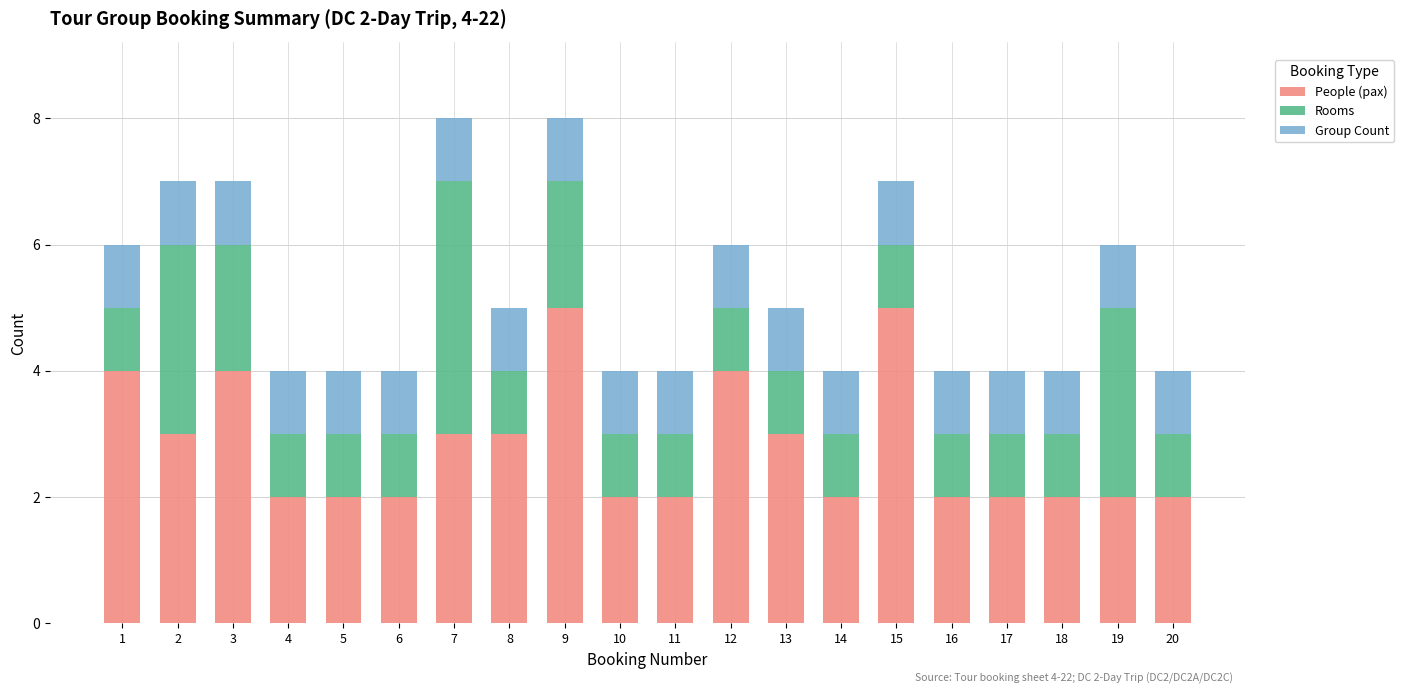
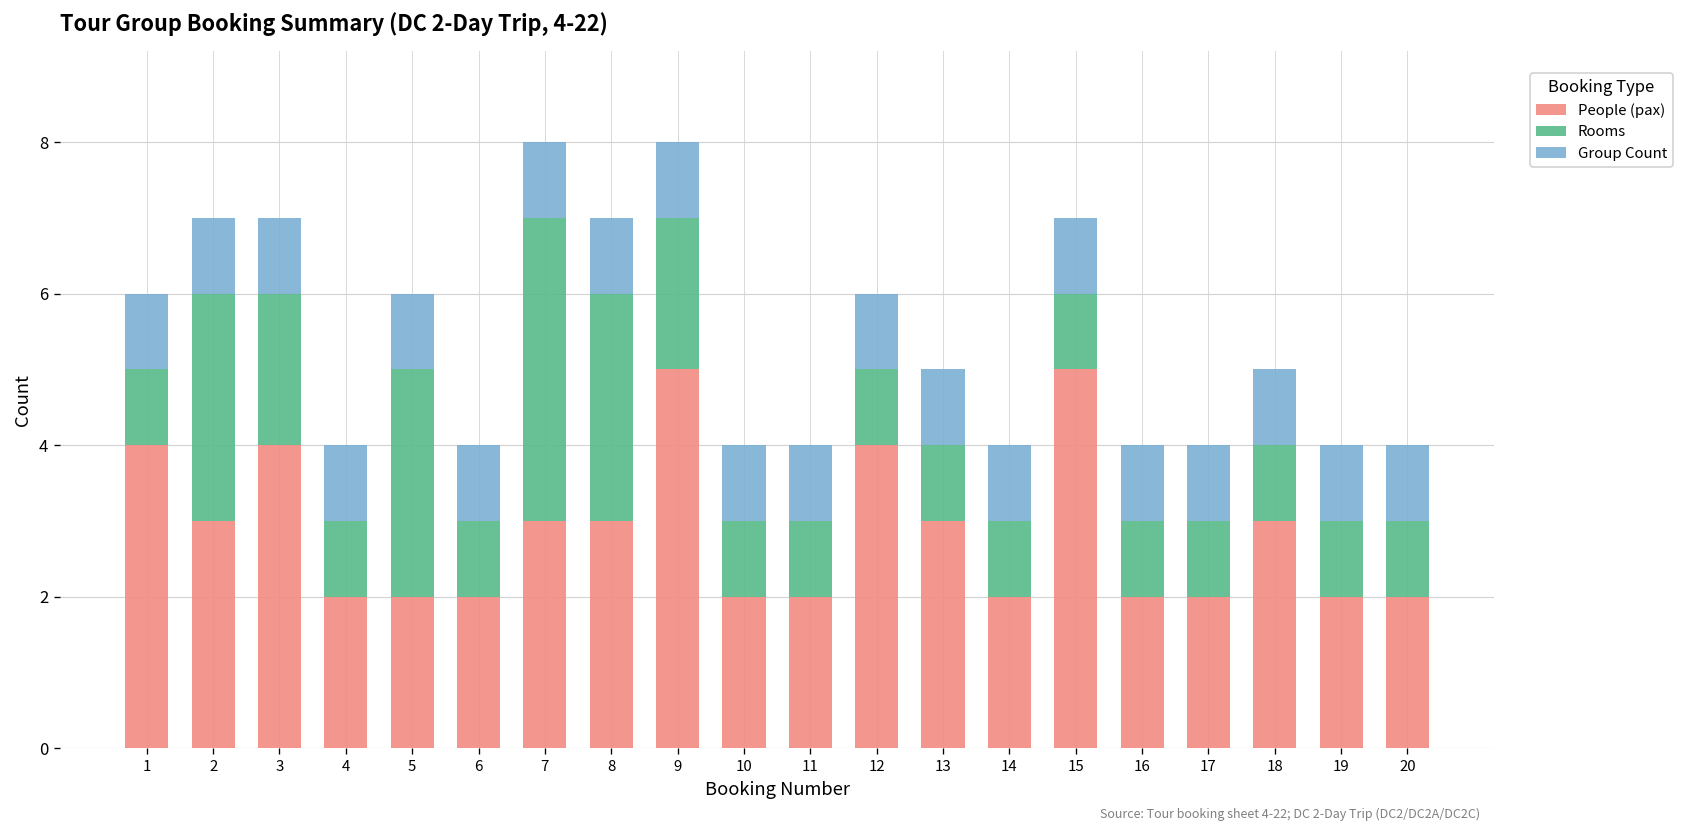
Rooms, 5: 1 -> 3
Rooms, 8: 1 -> 3
People (pax), 18: 2 -> 3
Rooms, 19: 3 -> 1
